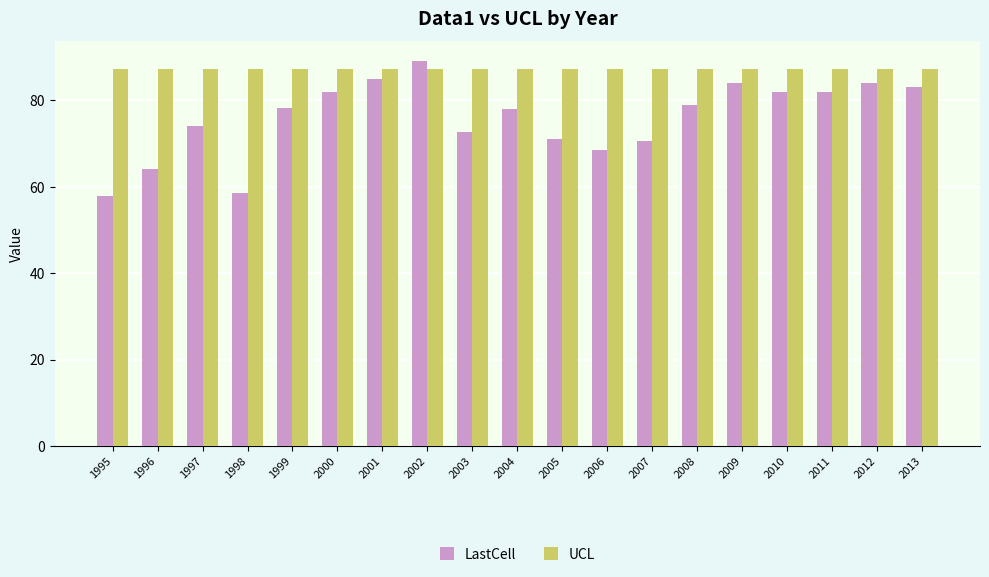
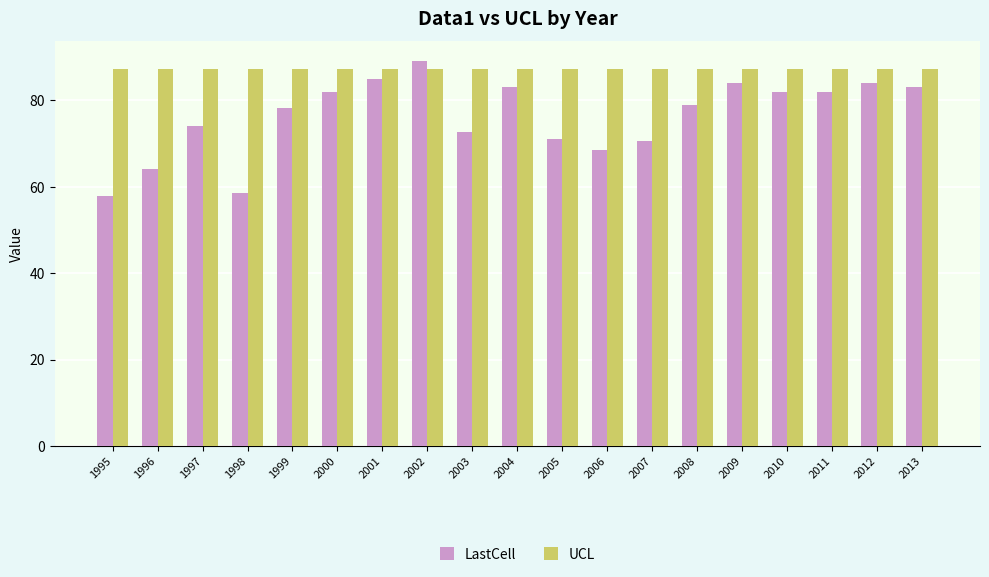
LastCell, 2004: 78 -> 83
